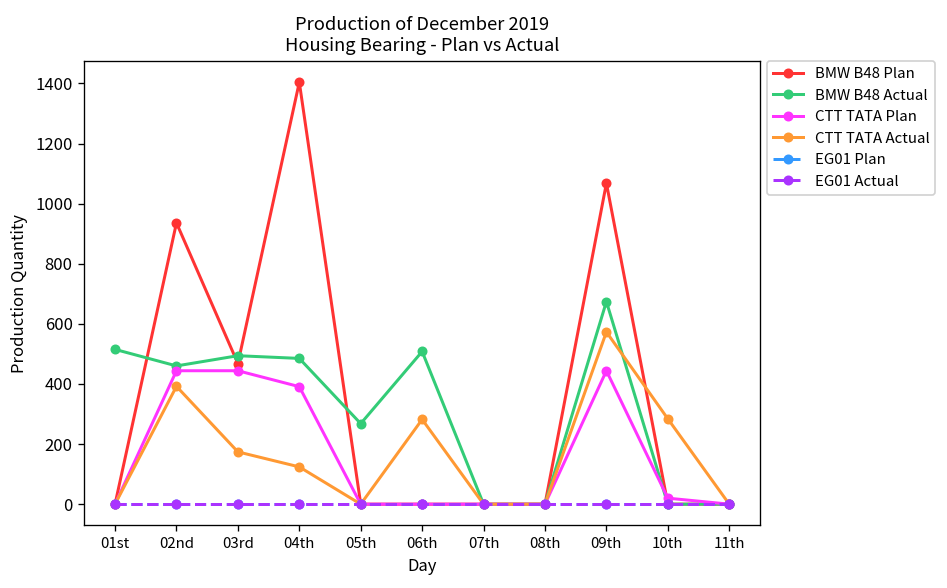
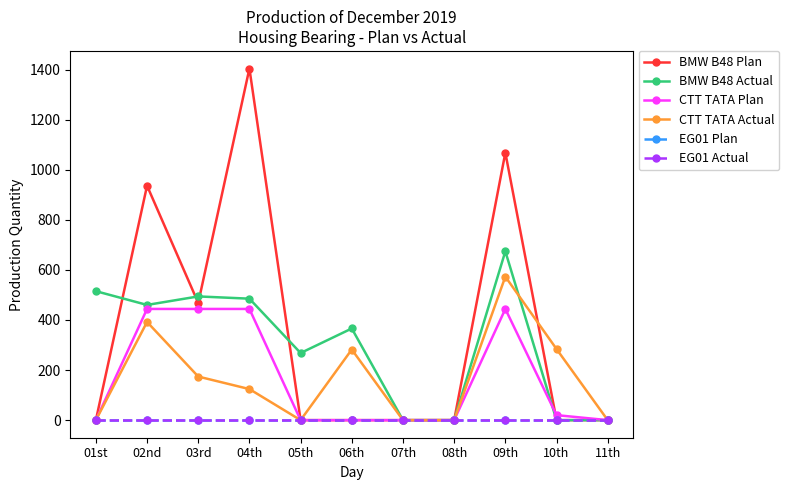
CTT TATA Plan, 04th: 390 -> 440
BMW B48 Actual, 06th: 510 -> 370
